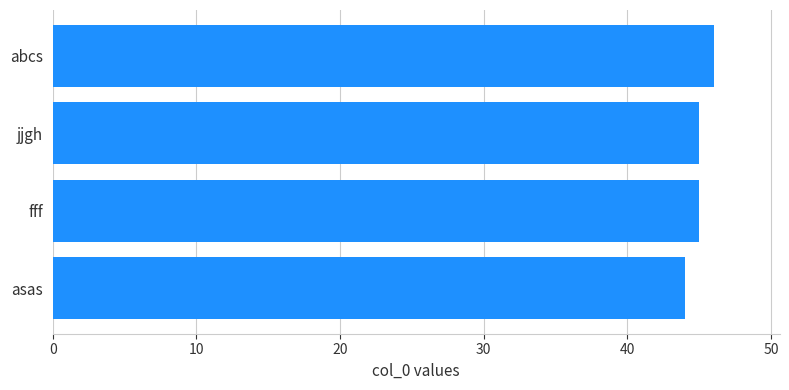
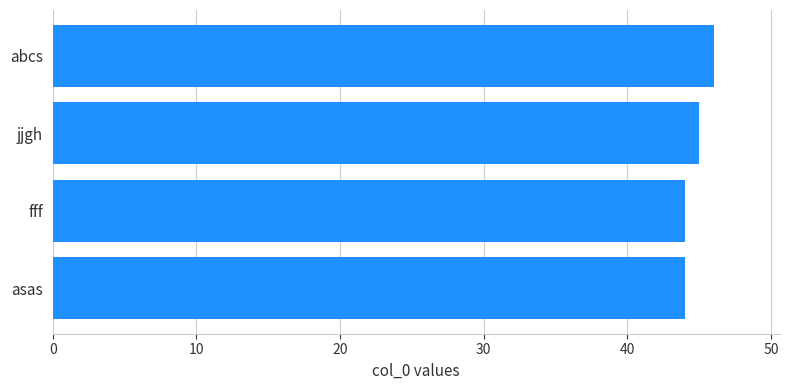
fff: 45 -> 44
